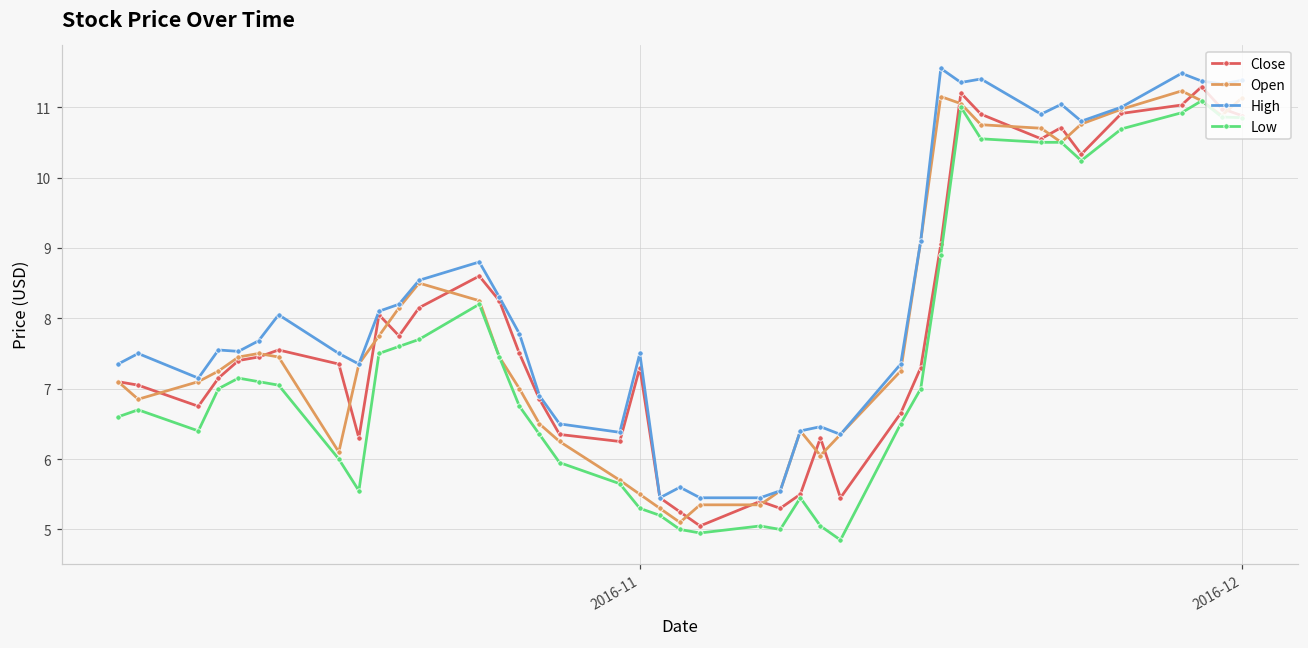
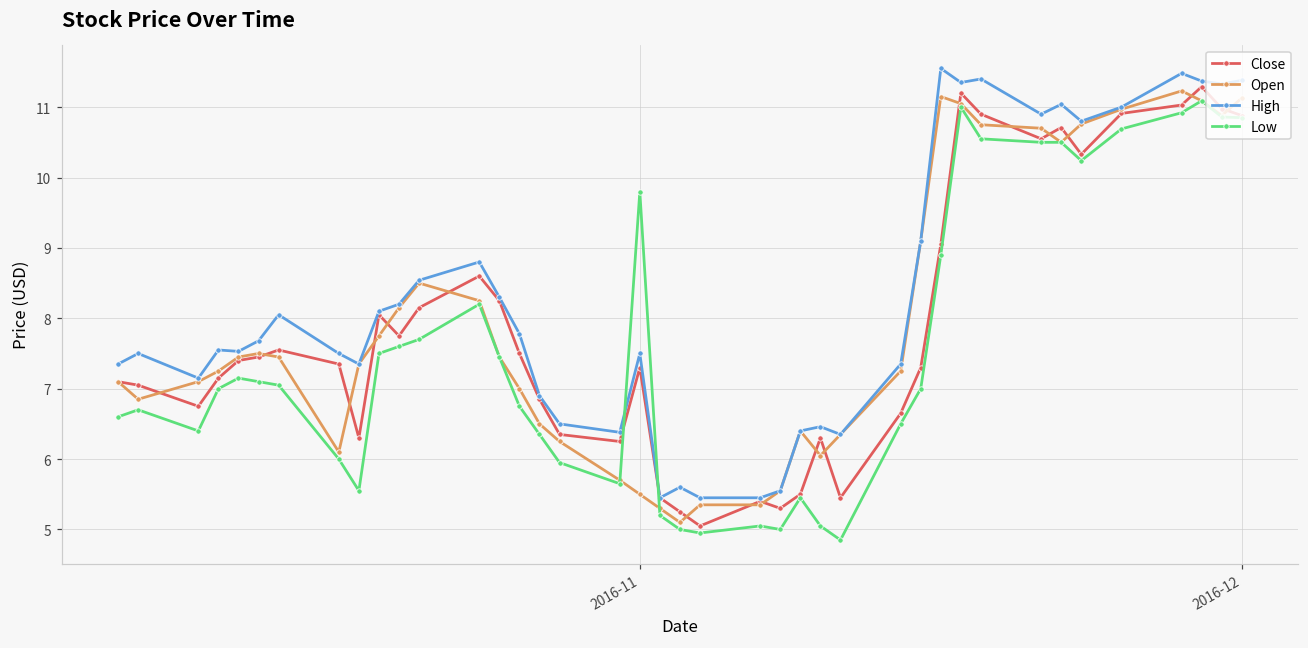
Low, 2016-11: 5.3 -> 9.8
